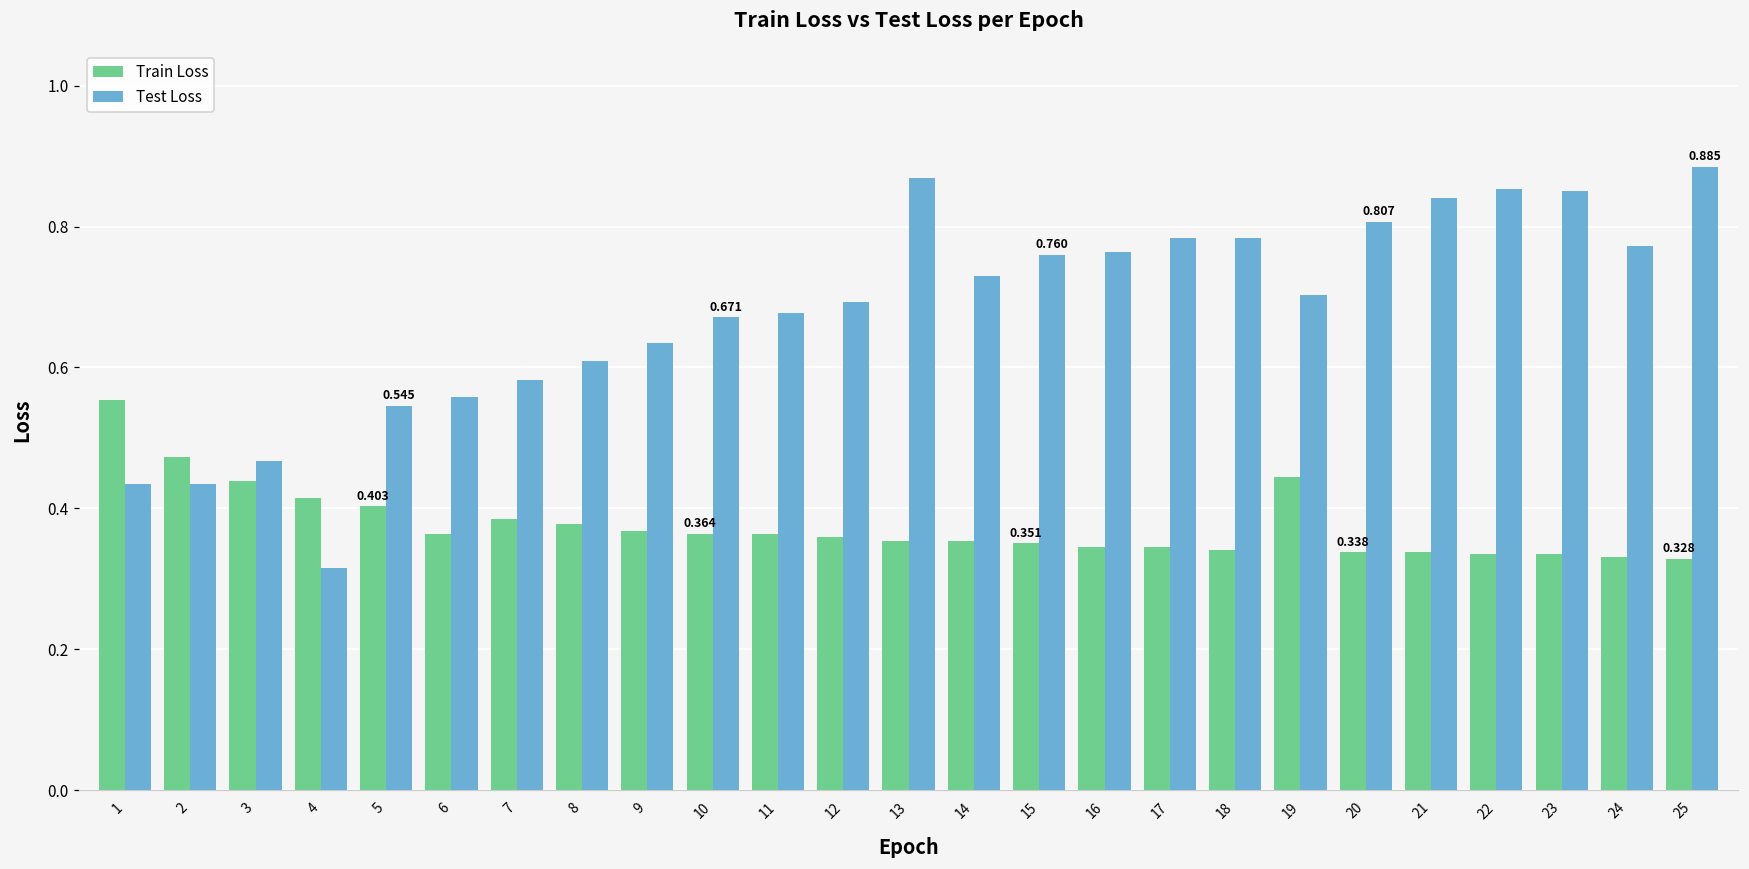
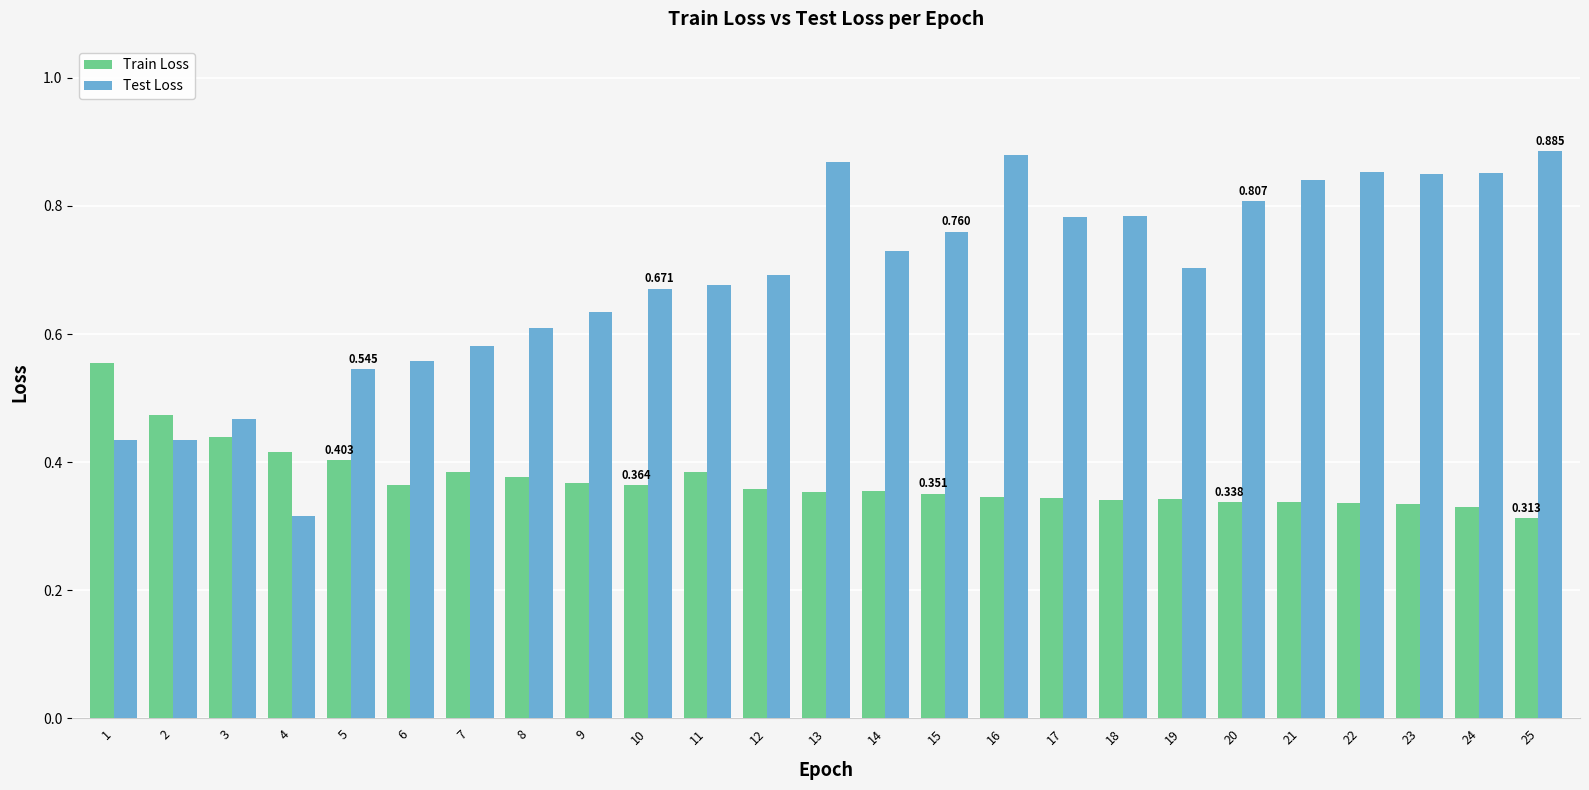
Train Loss, 11: 0.36 -> 0.38
Test Loss, 16: 0.76 -> 0.88
Train Loss, 19: 0.45 -> 0.34
Test Loss, 24: 0.77 -> 0.85
Train Loss, 25: 0.328 -> 0.313
